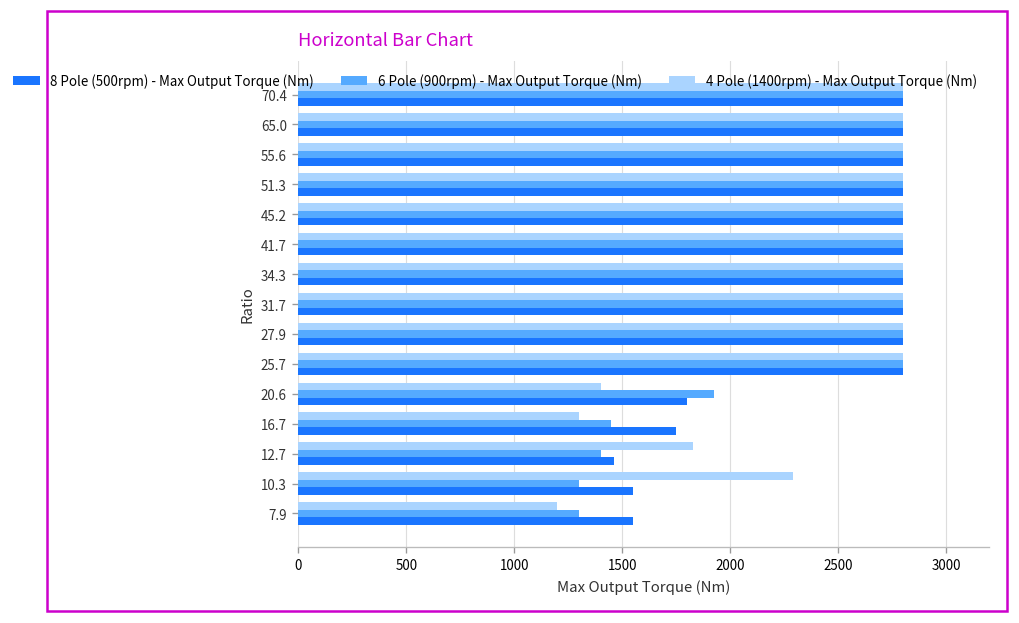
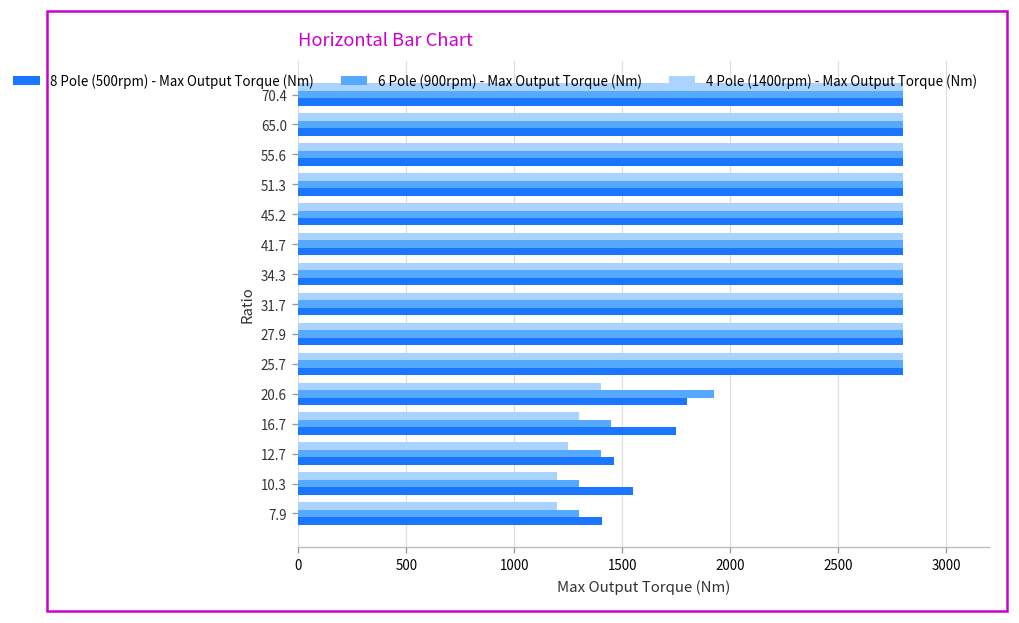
4 Pole (1400rpm) - Max Output Torque (Nm), 12.7: 1830 -> 1250
4 Pole (1400rpm) - Max Output Torque (Nm), 10.3: 2290 -> 1200
8 Pole (500rpm) - Max Output Torque (Nm), 7.9: 1550 -> 1410
